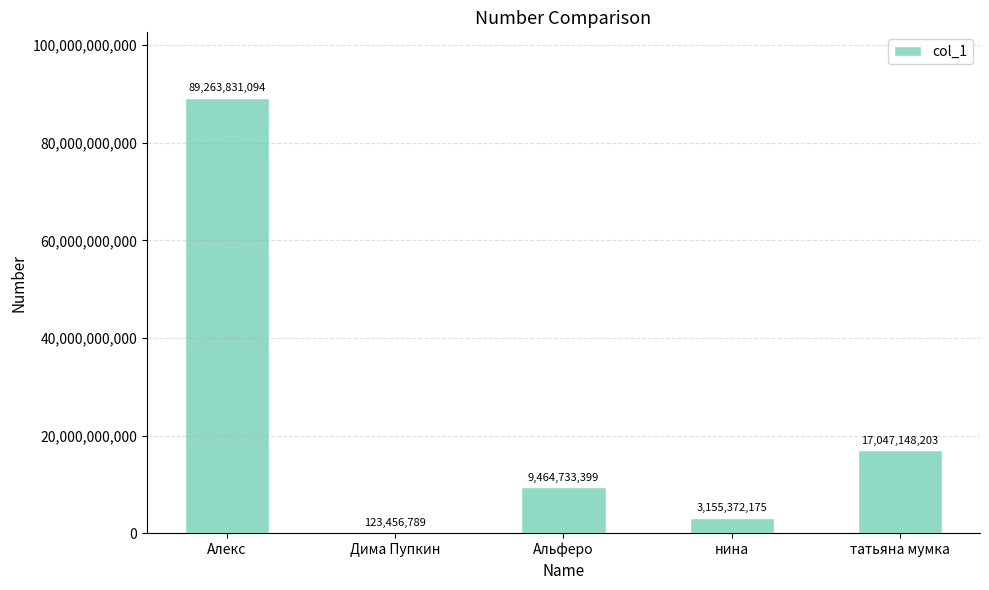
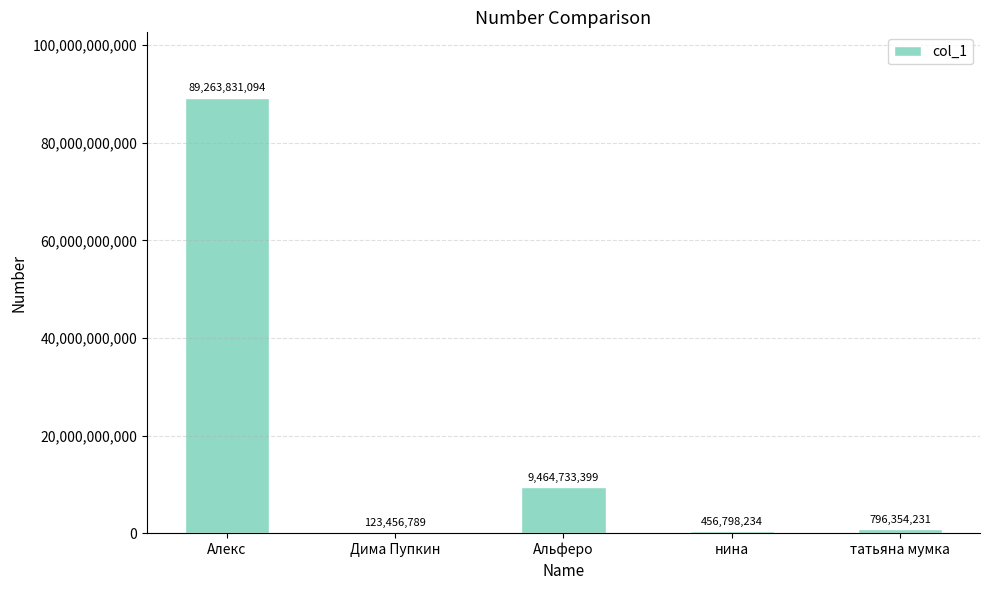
нина: 3,155,372,175 -> 456,798,234
татьяна мумка: 17,047,148,203 -> 796,354,231
